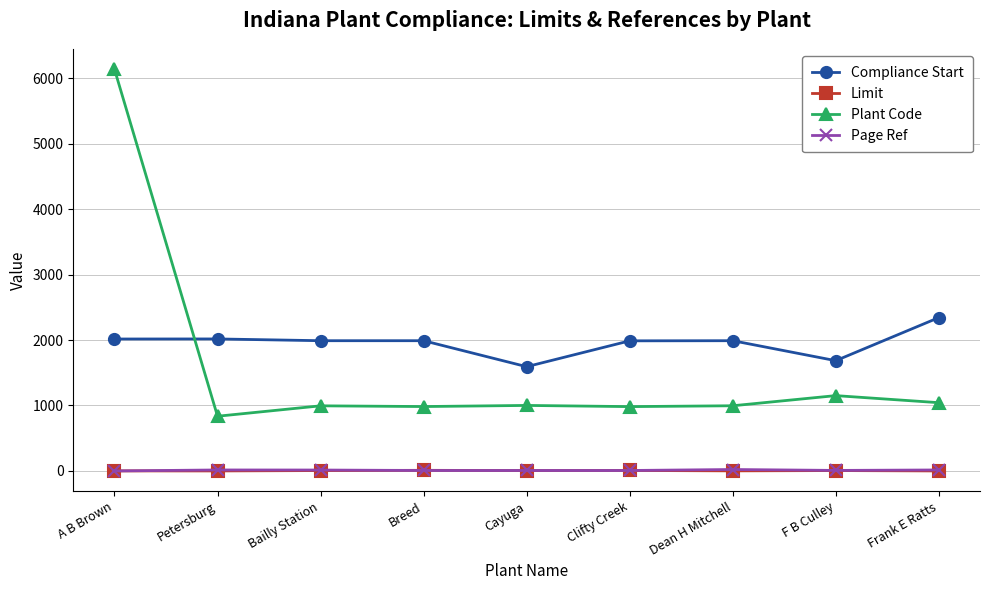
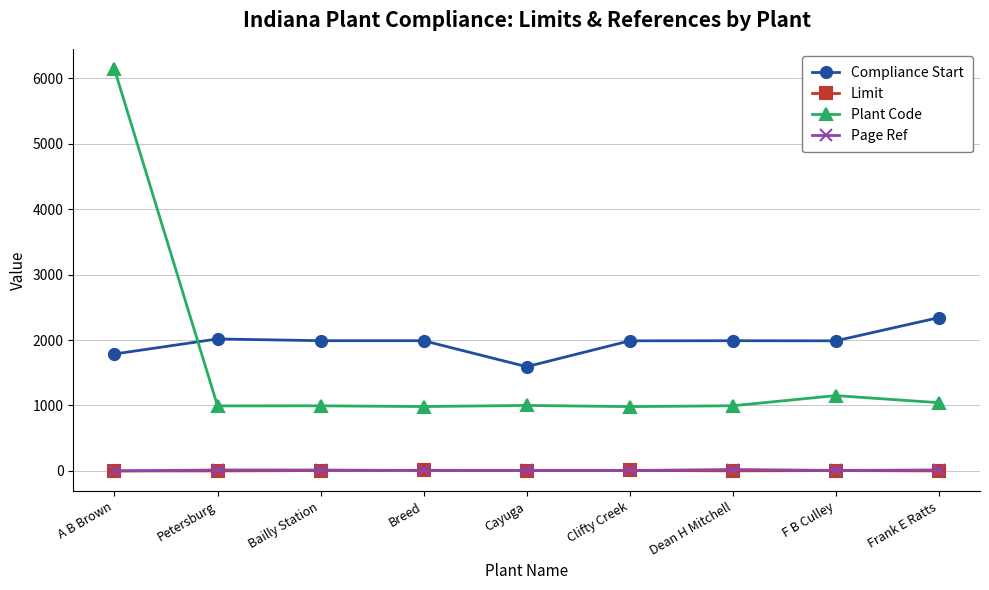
Compliance Start, A B Brown: 2000 -> 1800
Plant Code, Petersburg: 800 -> 1000
Compliance Start, F B Culley: 1700 -> 2000
